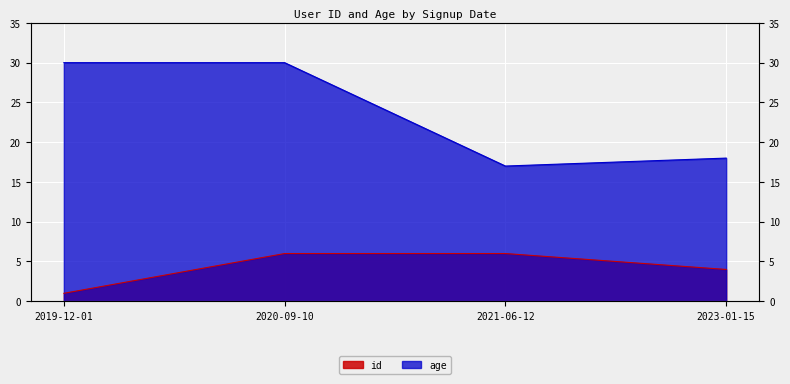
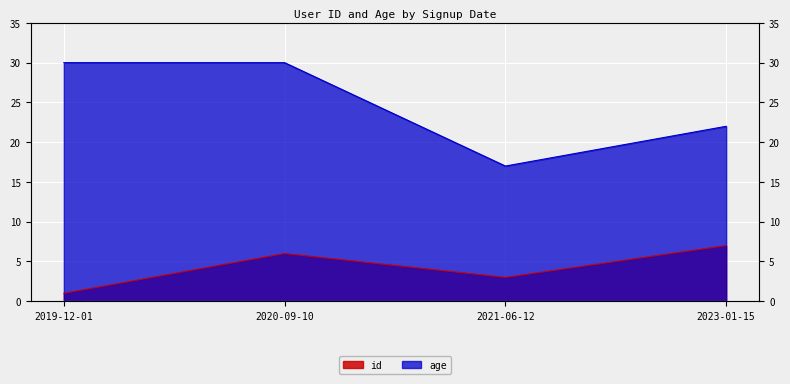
id, 2021-06-12: 6 -> 3
id, 2023-01-15: 4 -> 7
age, 2023-01-15: 18 -> 22
